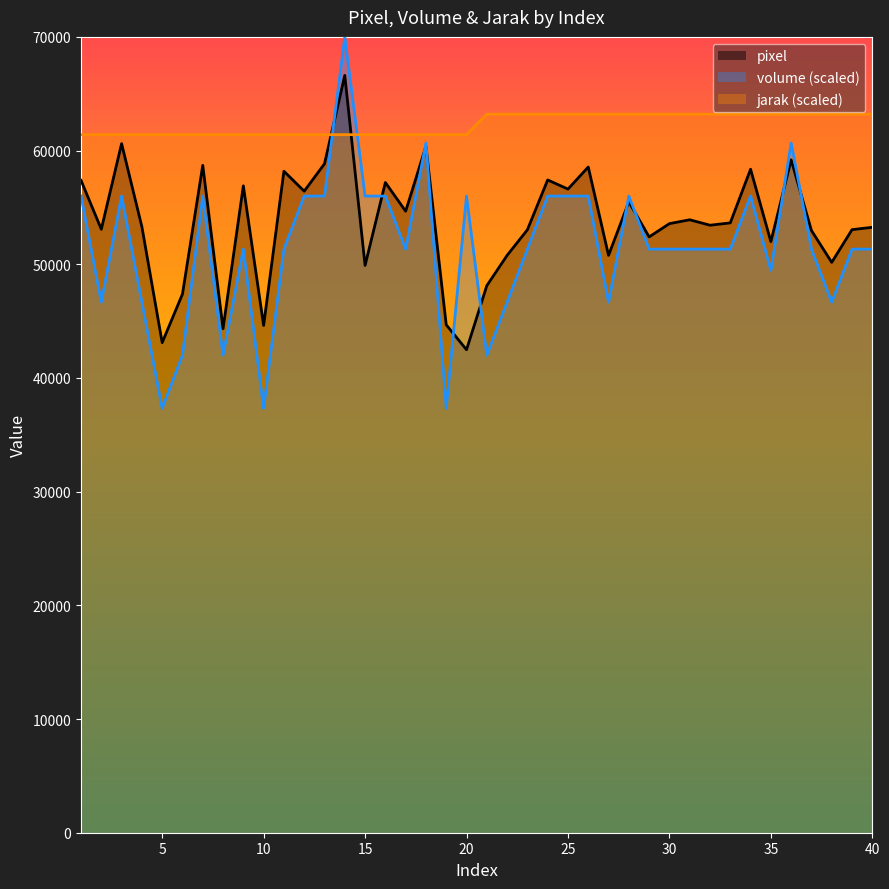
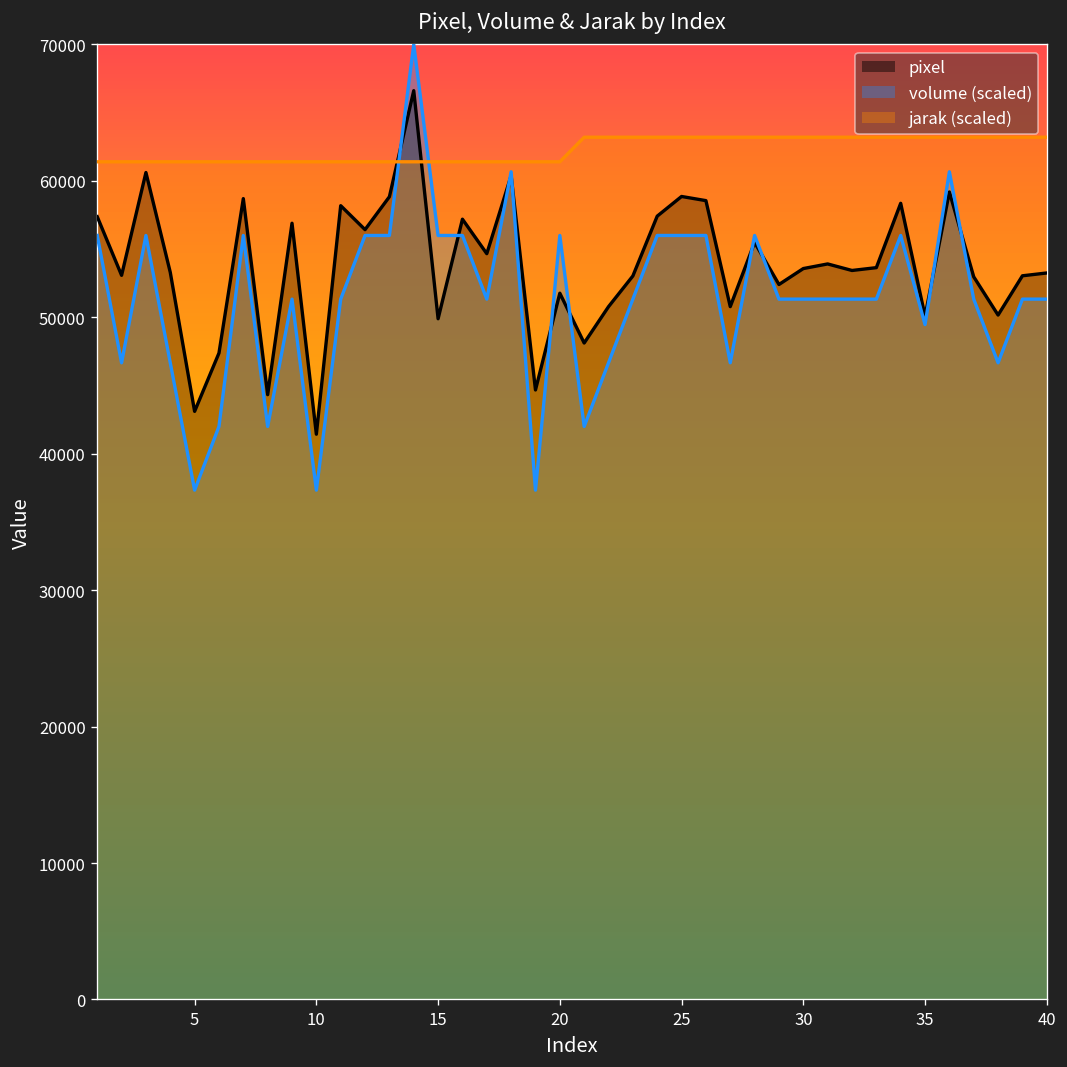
pixel, 10: 44600 -> 41400
pixel, 20: 42500 -> 51800
pixel, 25: 56600 -> 58900
pixel, 35: 52000 -> 50100
